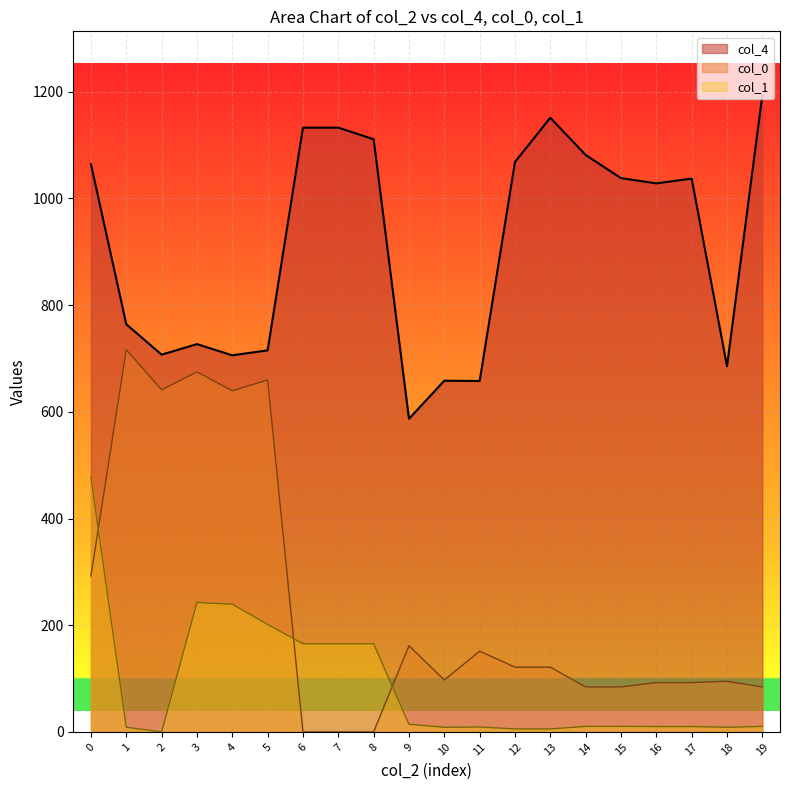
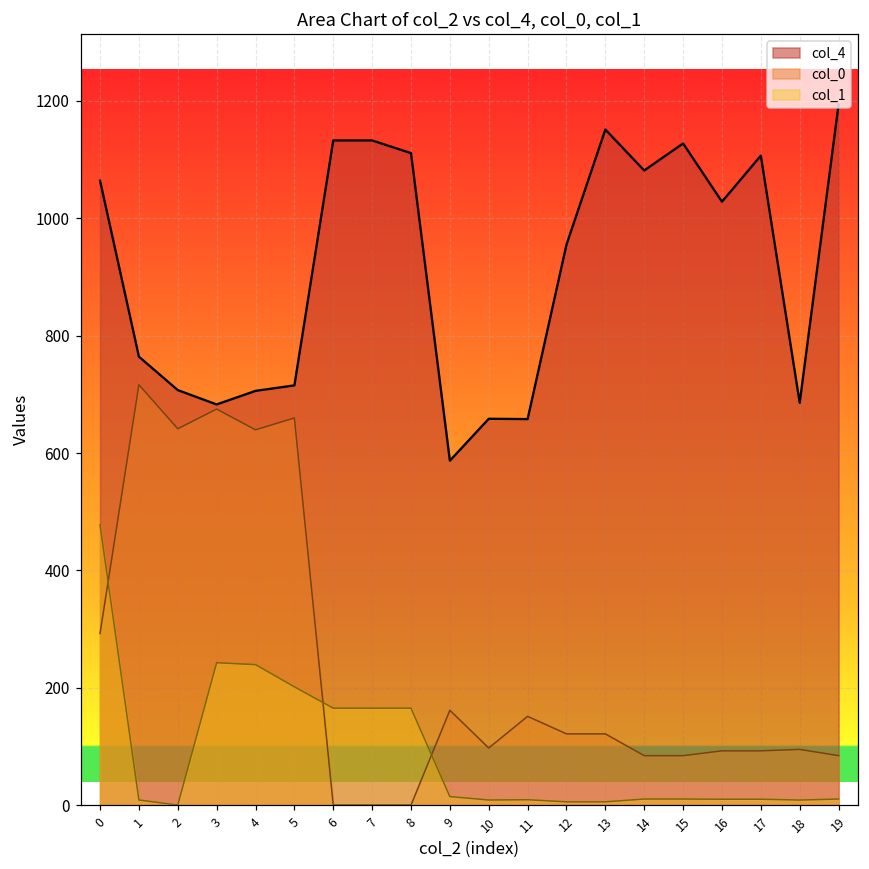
col_4, 3: 730 -> 680
col_4, 12: 1070 -> 960
col_4, 15: 1040 -> 1130
col_4, 17: 1040 -> 1110
